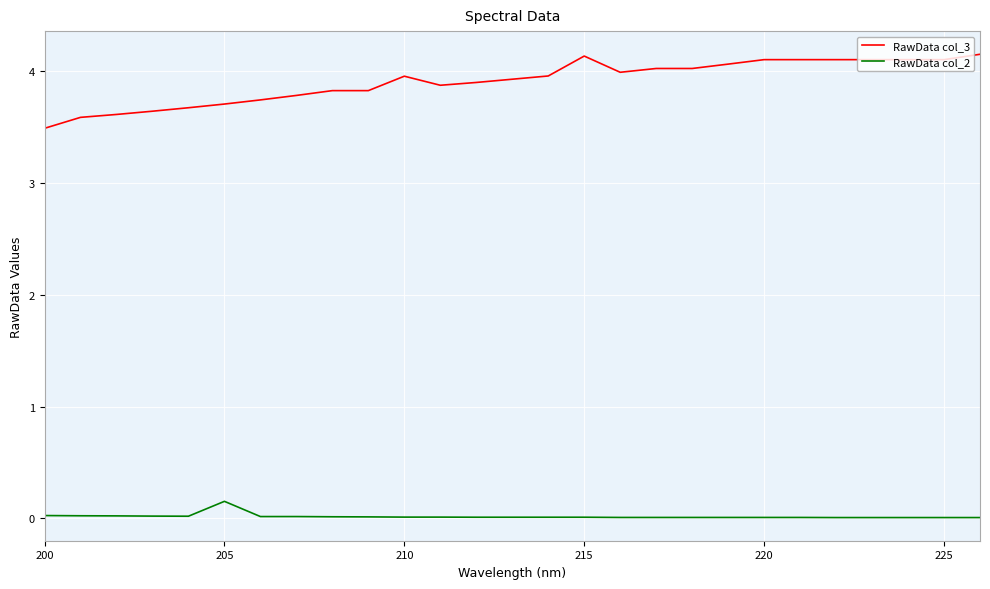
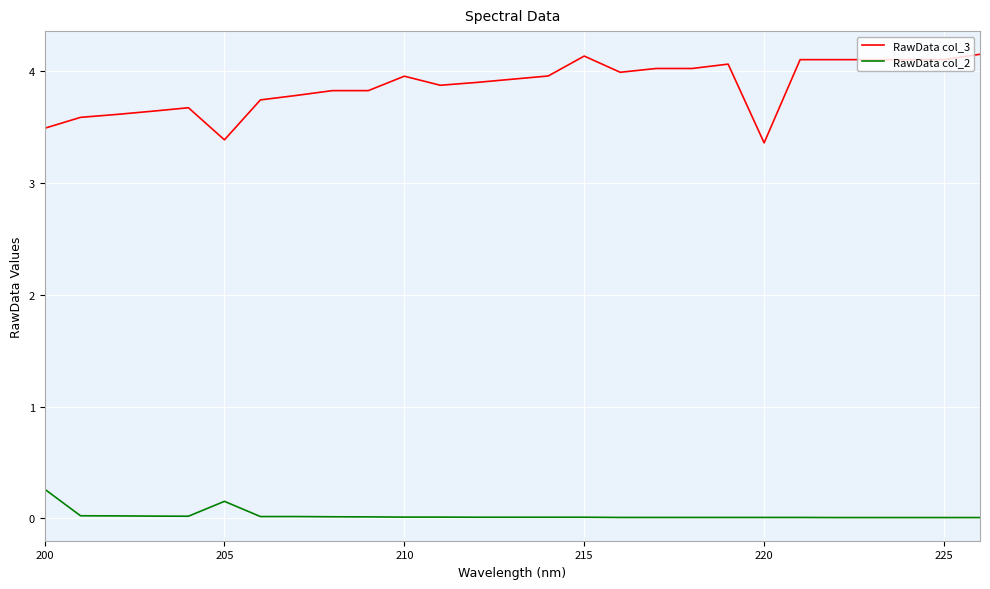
RawData col_2, 200: 0.03 -> 0.26
RawData col_3, 205: 3.71 -> 3.39
RawData col_3, 220: 4.10 -> 3.36
